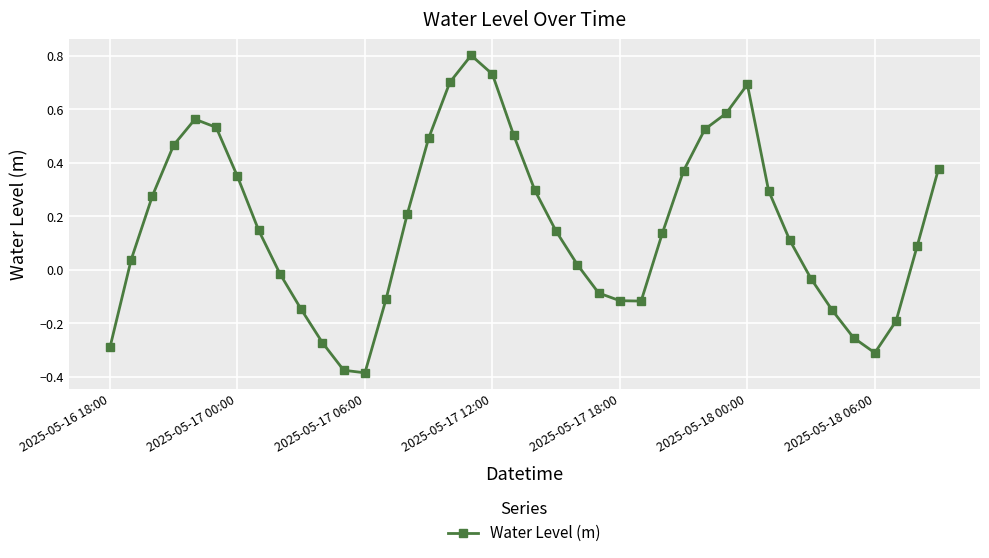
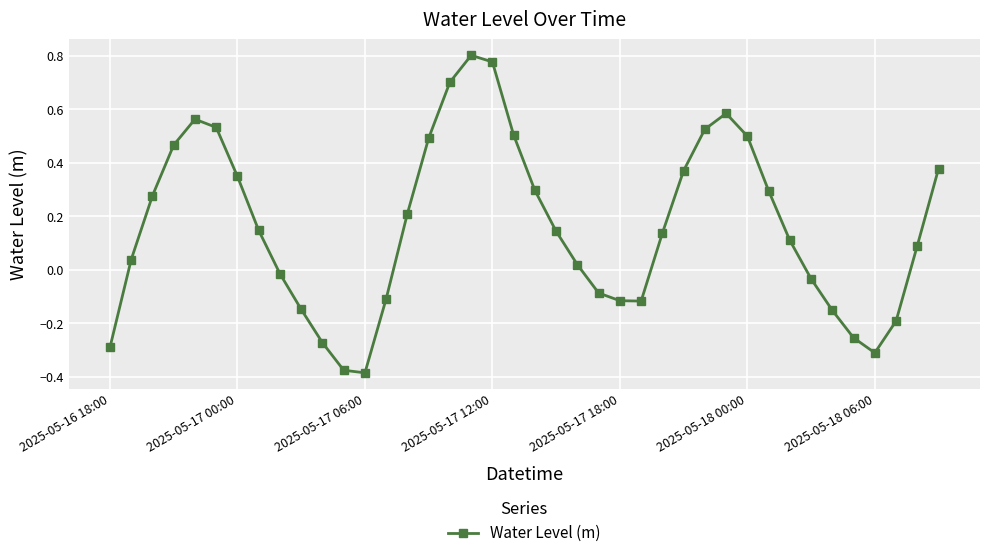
2025-05-17 12:00: 0.73 -> 0.78
2025-05-18 00:00: 0.69 -> 0.50
